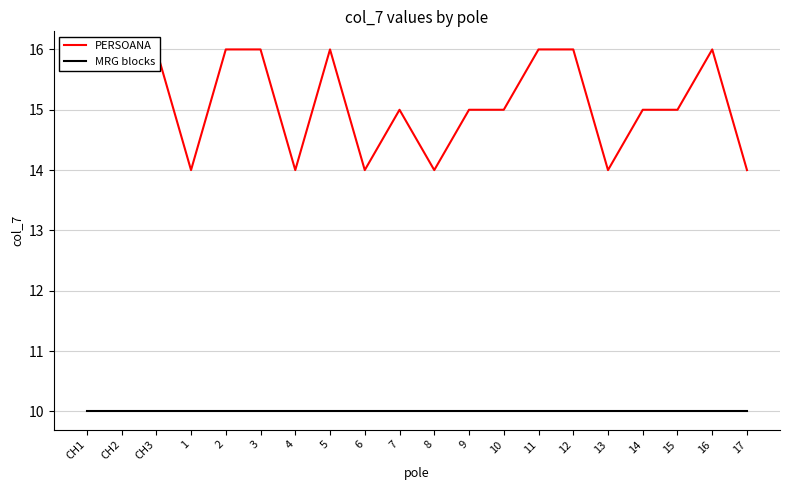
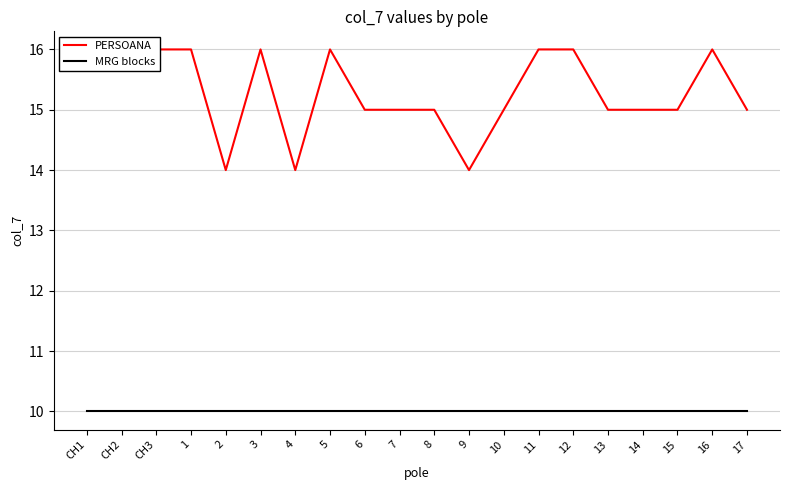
PERSOANA, 1: 14 -> 16
PERSOANA, 2: 16 -> 14
PERSOANA, 6: 14 -> 15
PERSOANA, 8: 14 -> 15
PERSOANA, 9: 15 -> 14
PERSOANA, 13: 14 -> 15
PERSOANA, 17: 14 -> 15
